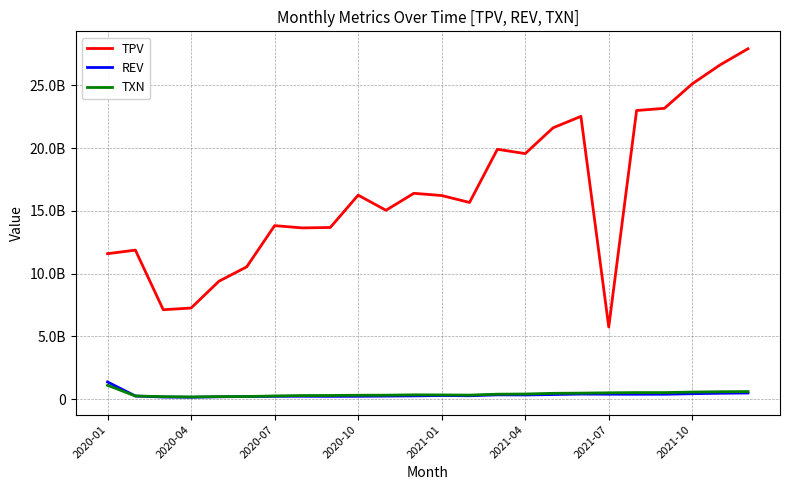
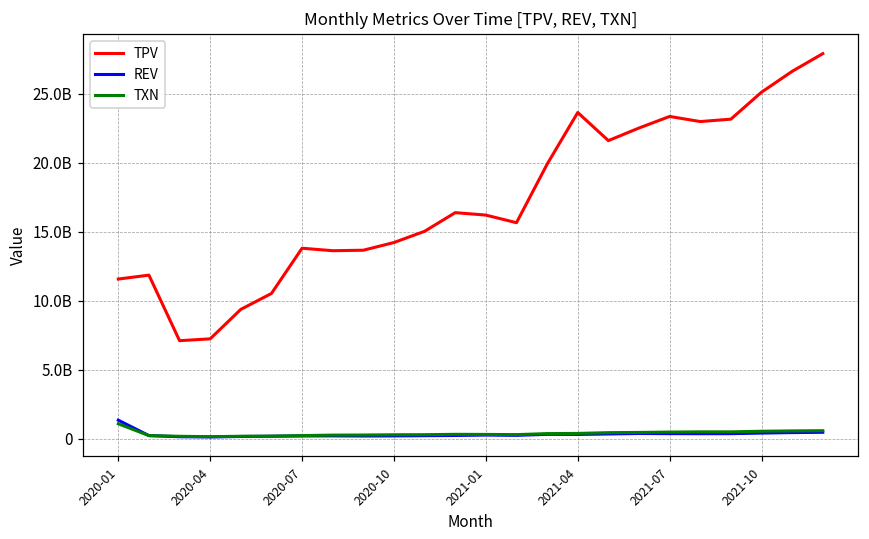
TPV, 2020-10: 16200000000 -> 14200000000
TPV, 2021-04: 19600000000 -> 23600000000
TPV, 2021-07: 5700000000 -> 23400000000
